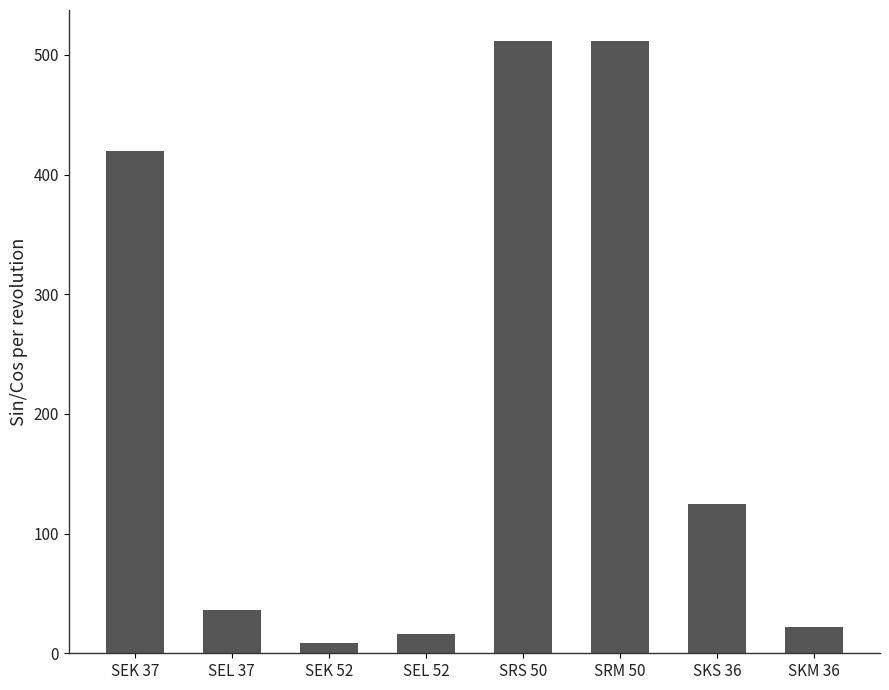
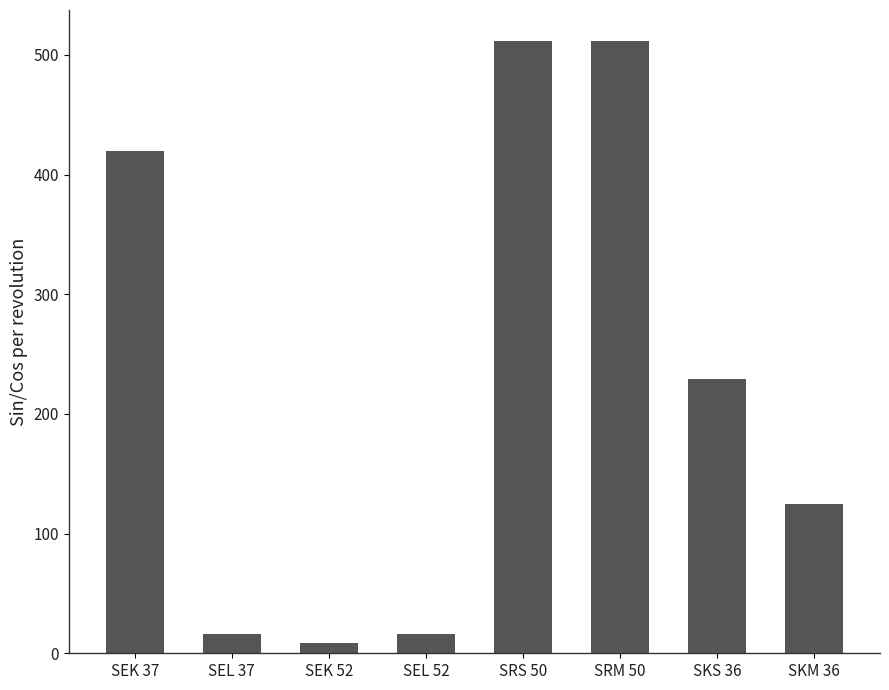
SEL 37: 36 -> 16
SKS 36: 125 -> 229
SKM 36: 22 -> 125
